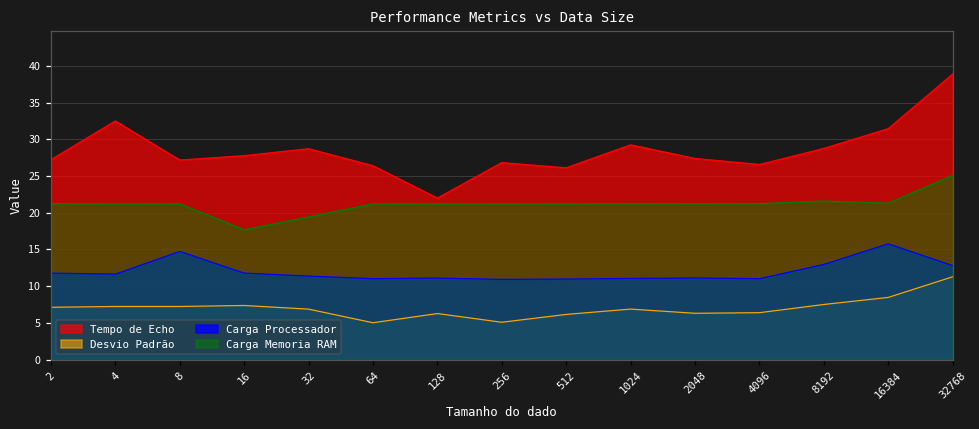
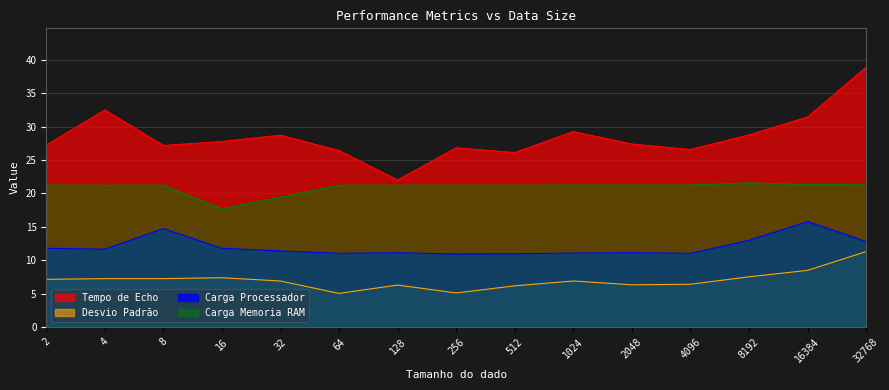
Carga Memoria RAM, 32768: 25 -> 21
